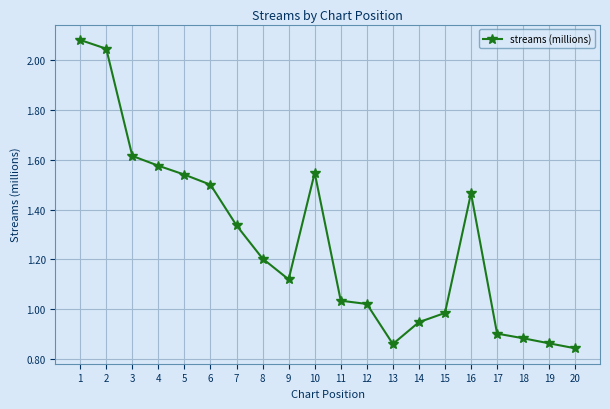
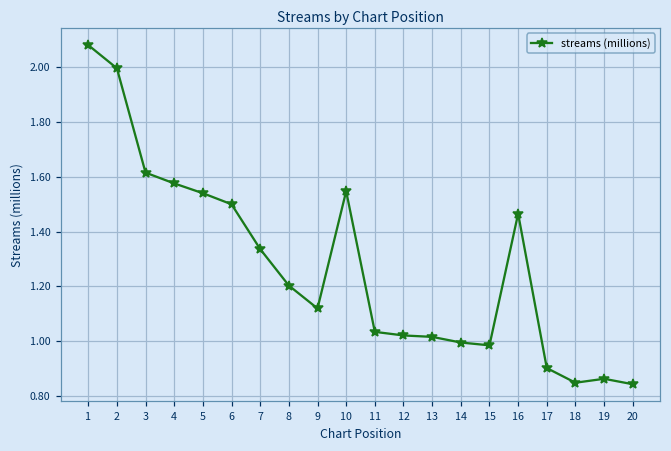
2: 2.05 -> 2.00
13: 0.86 -> 1.02
14: 0.95 -> 1.00
18: 0.88 -> 0.85
